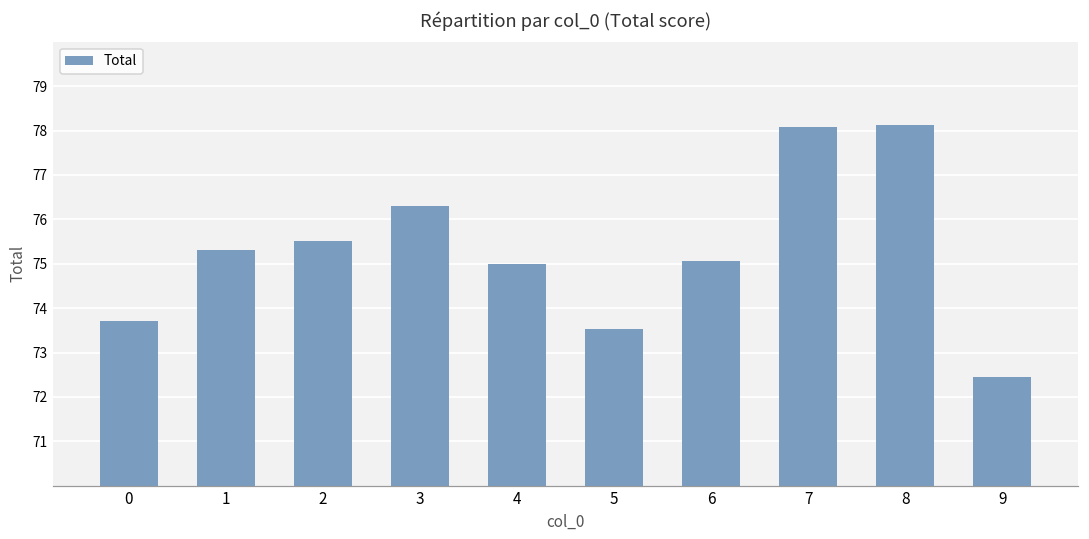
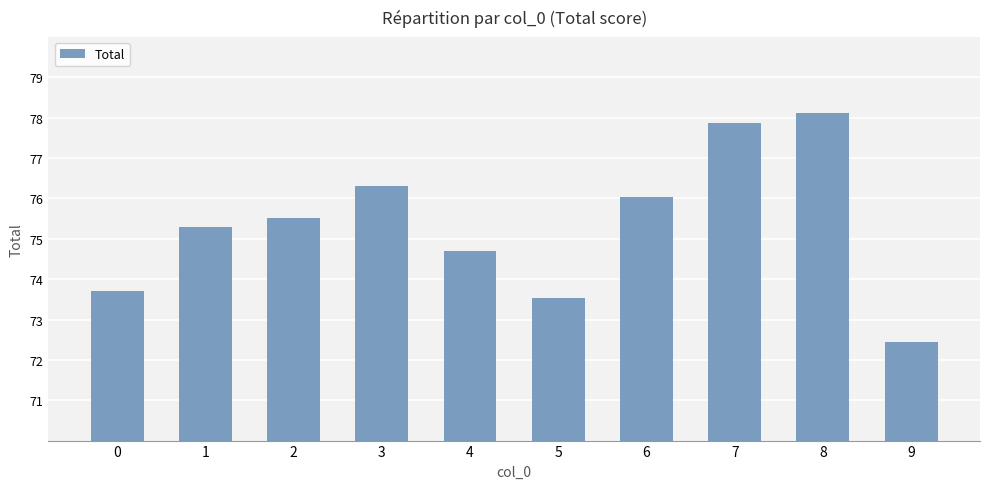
4: 75.0 -> 74.7
6: 75.1 -> 76.0
7: 78.1 -> 77.9
